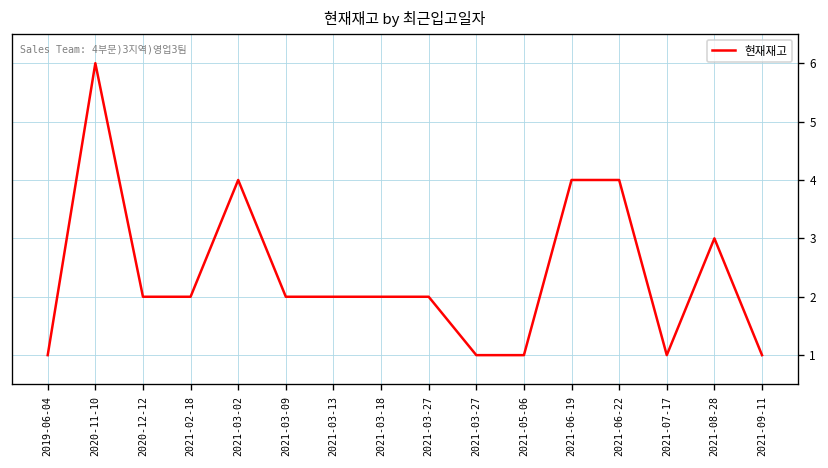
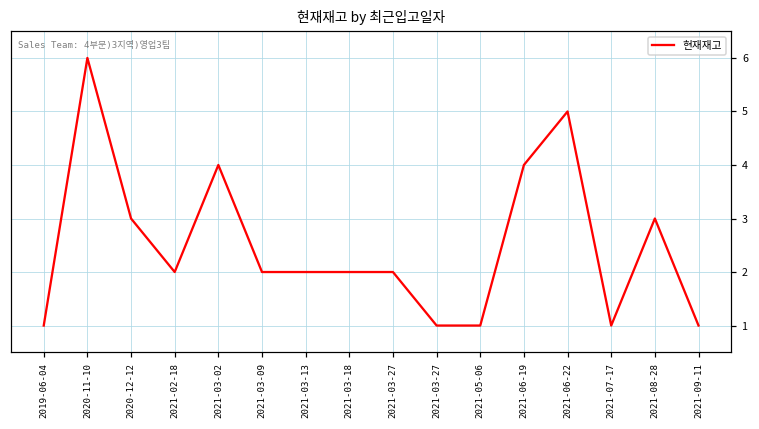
2020-12-12: 2 -> 3
2021-06-22: 4 -> 5
